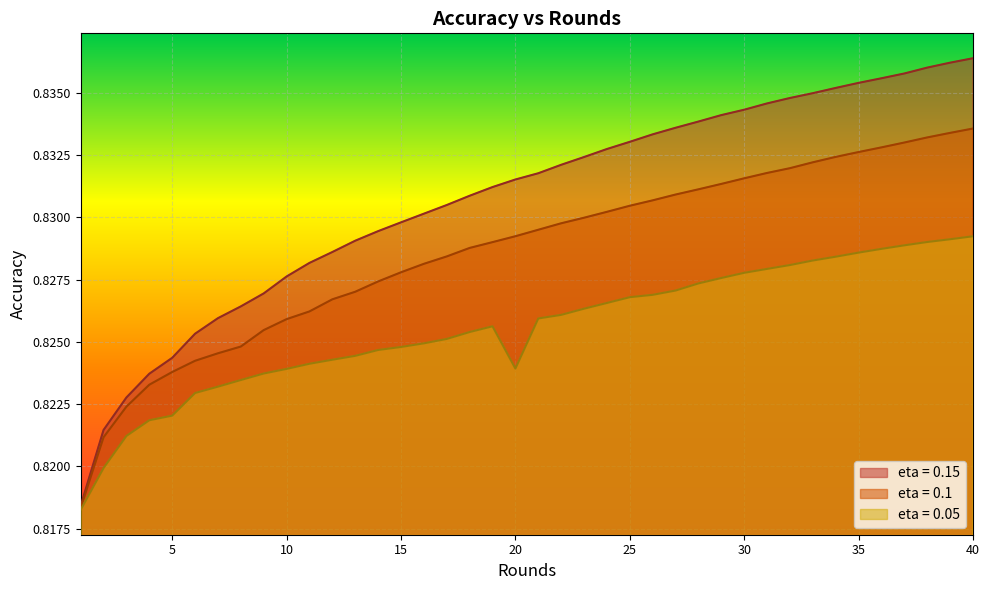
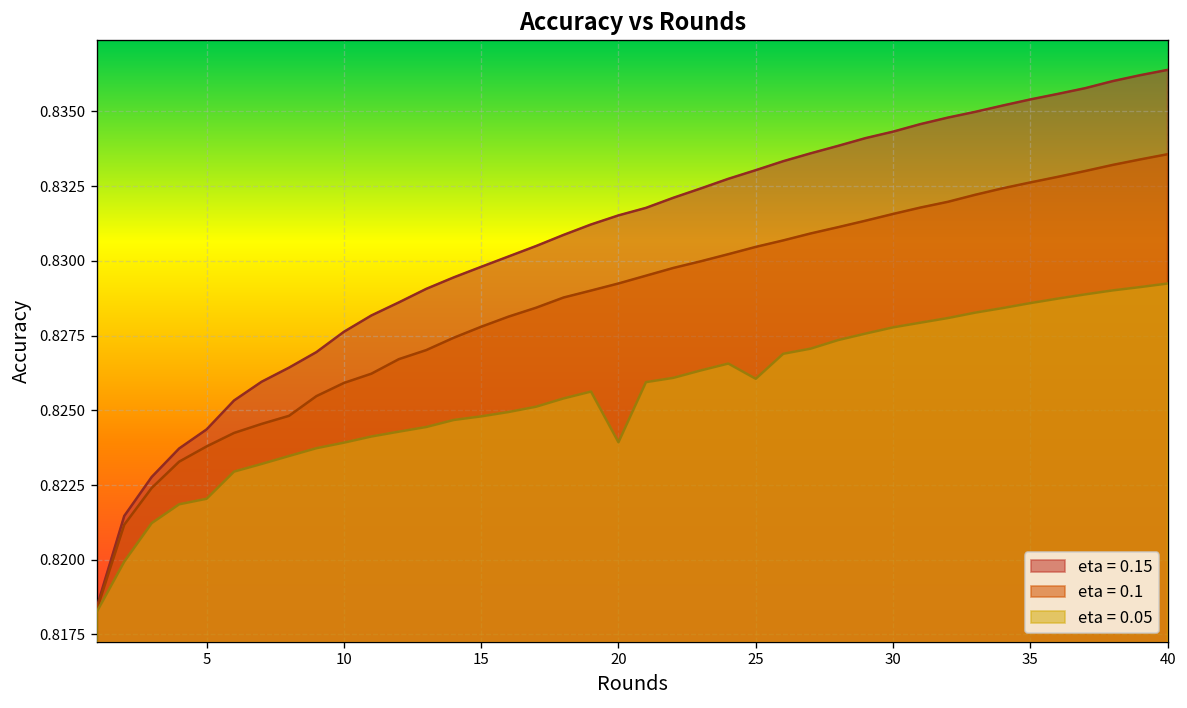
eta = 0.05, 25: 0.8268 -> 0.8261
